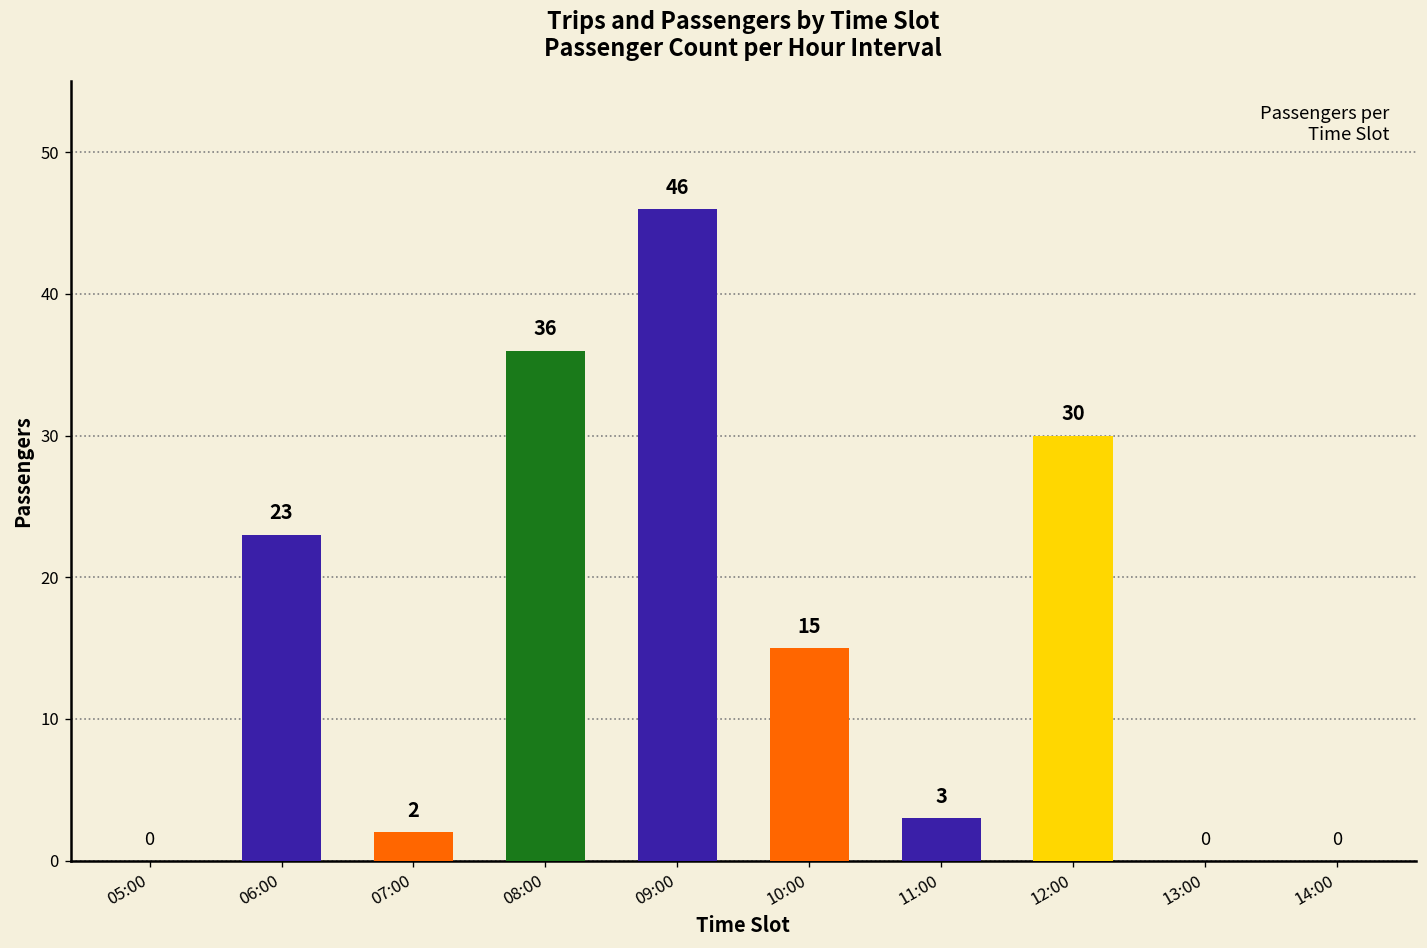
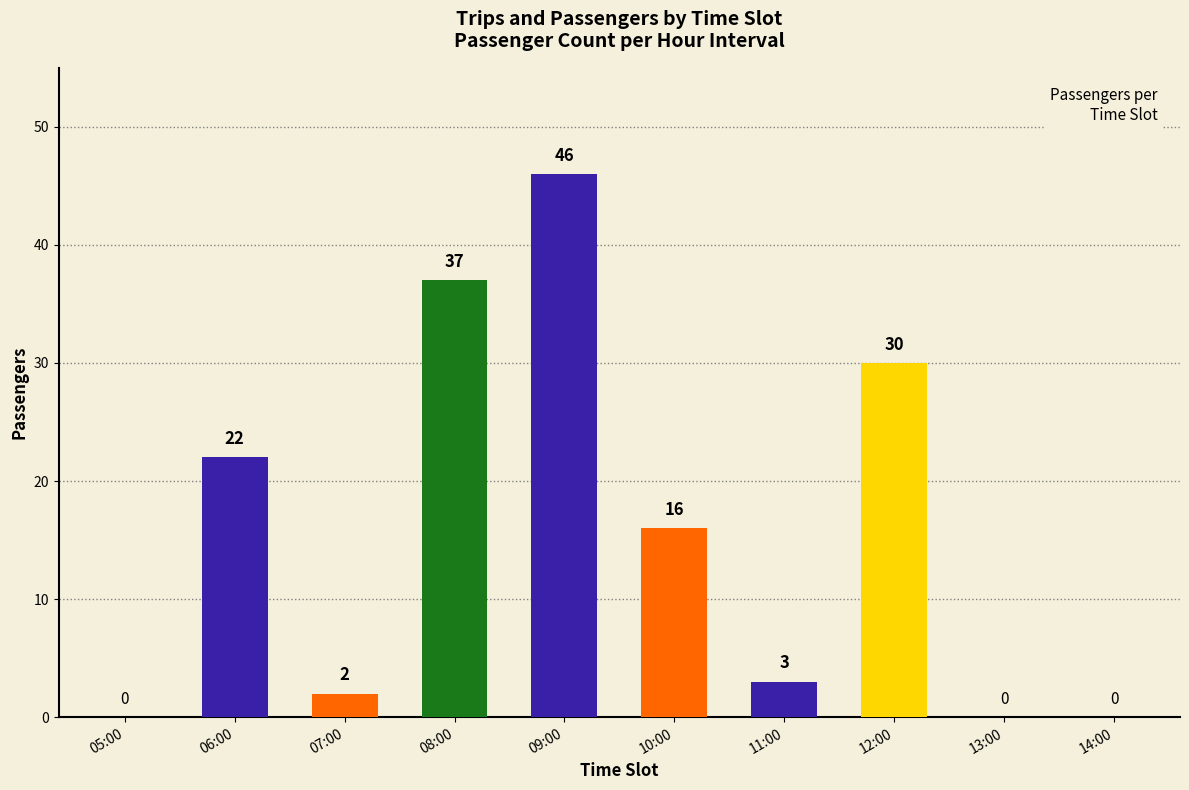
06:00: 23 -> 22
08:00: 36 -> 37
10:00: 15 -> 16
